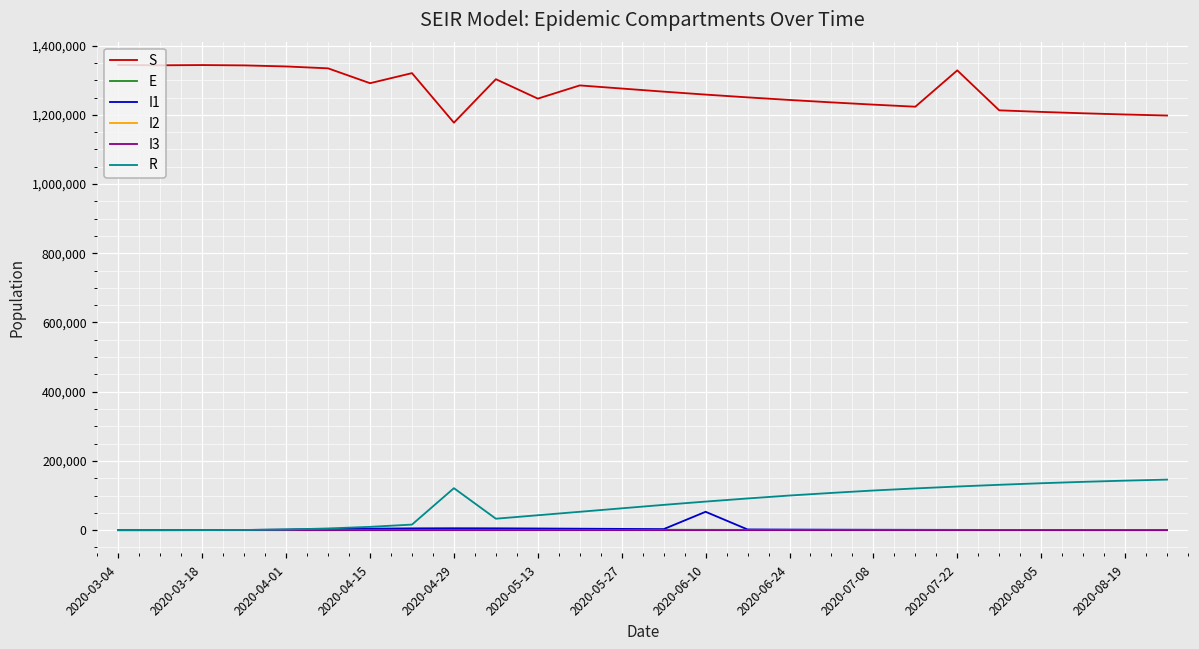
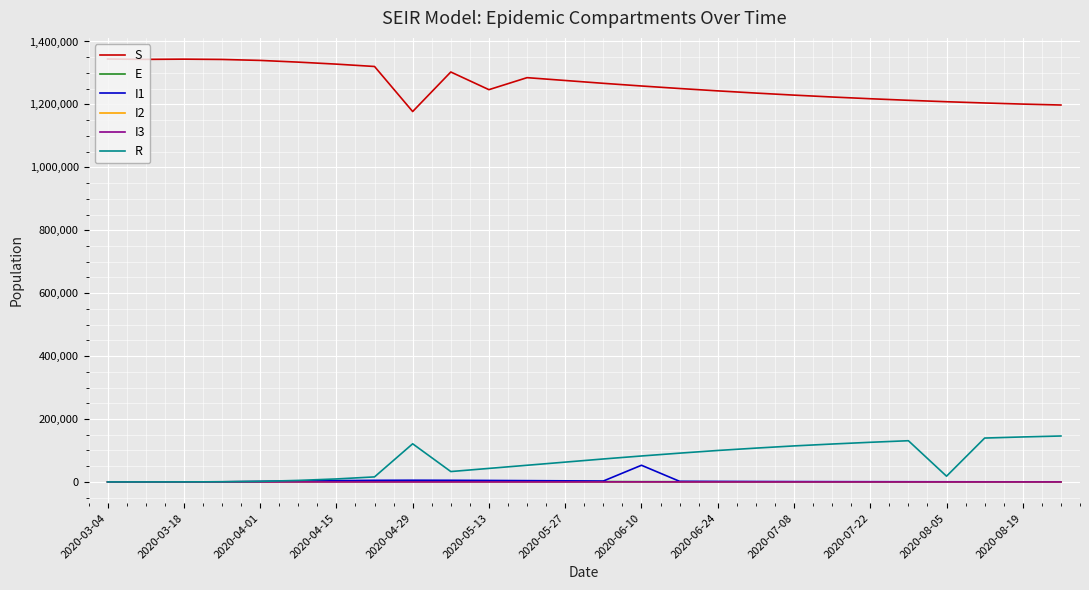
S, 2020-04-15: 1,290,000 -> 1,330,000
S, 2020-07-22: 1,330,000 -> 1,220,000
R, 2020-08-05: 140,000 -> 20,000
